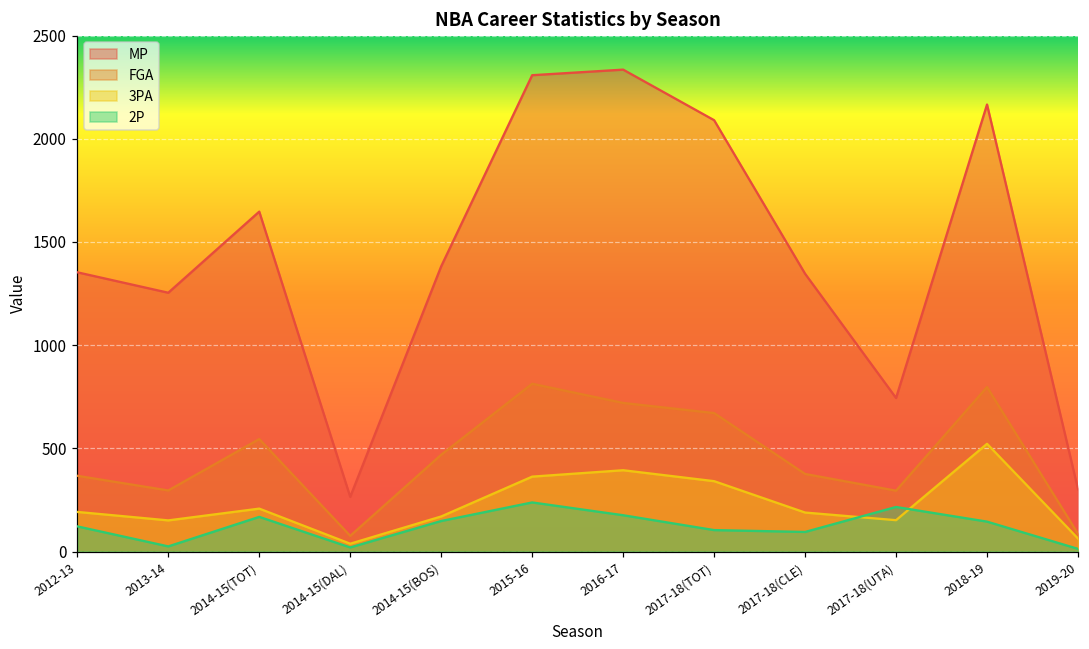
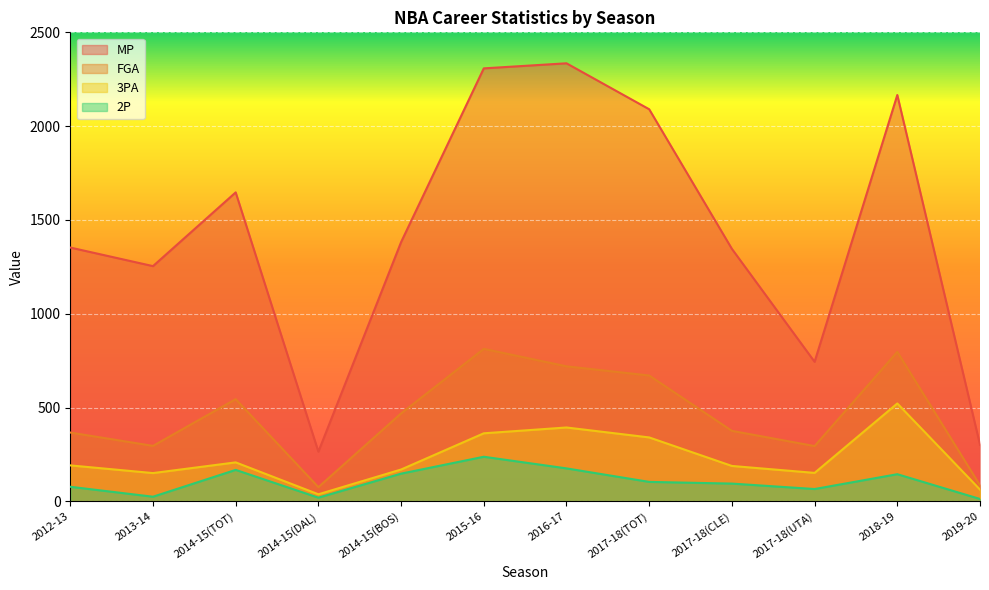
2P, 2012-13: 120 -> 80
2P, 2017-18(UTA): 220 -> 70
